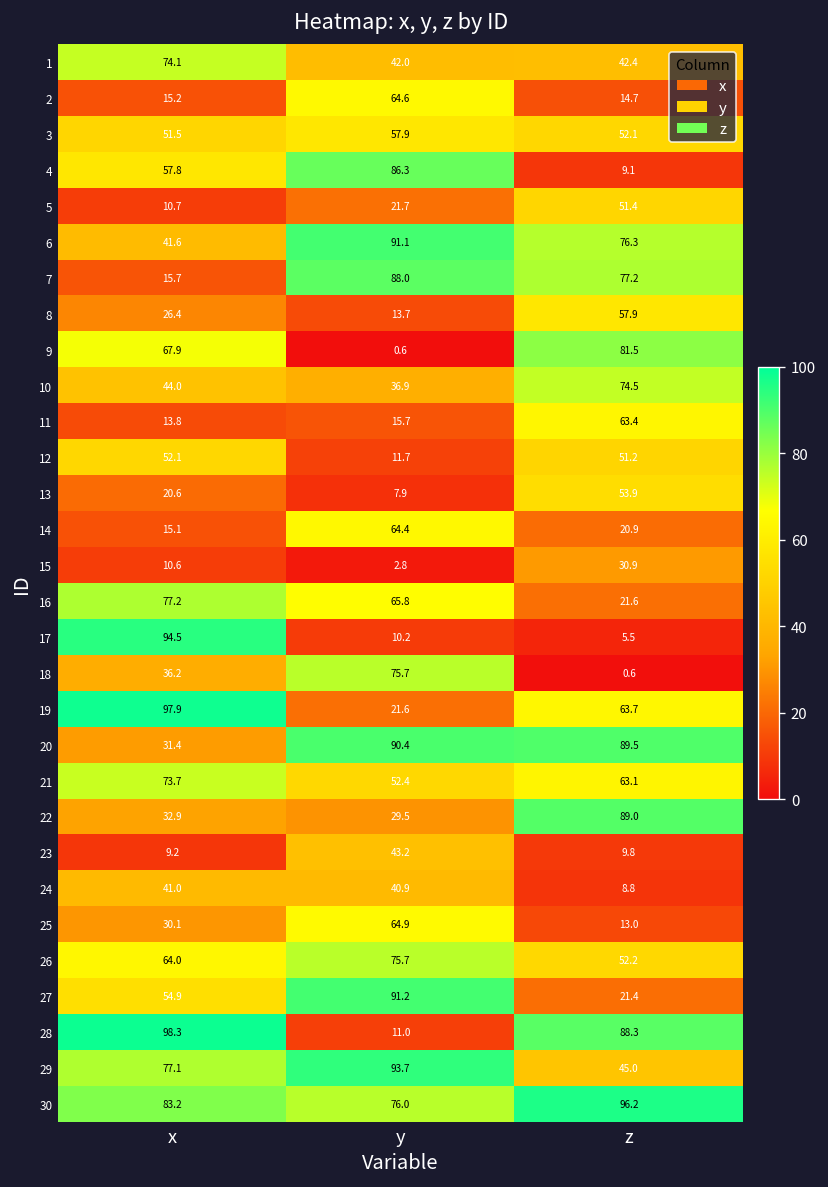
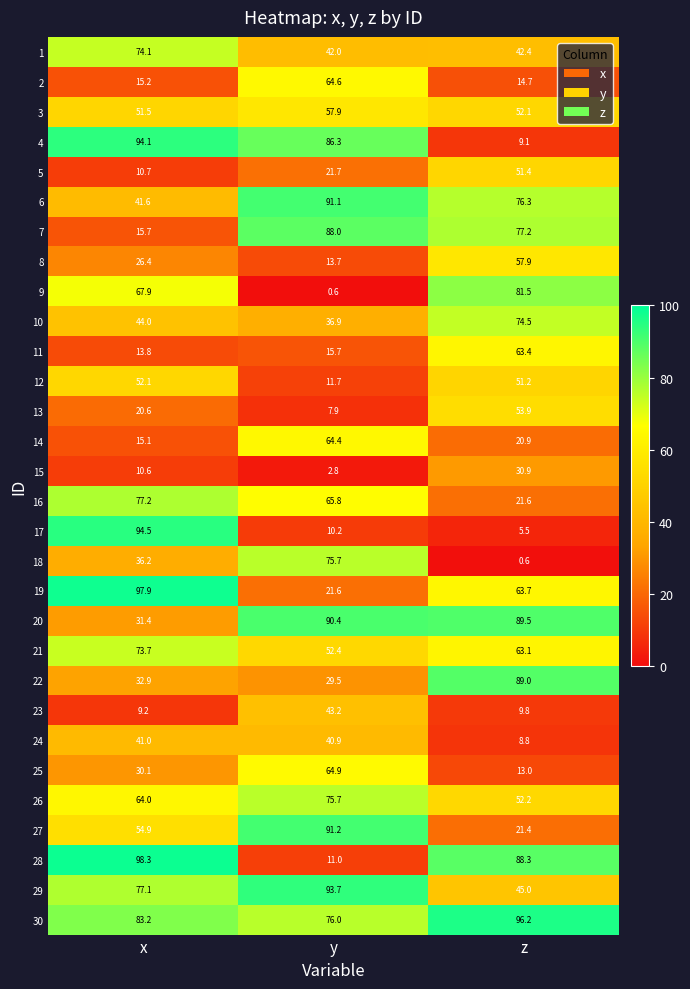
4, x: 57.8 -> 94.1
